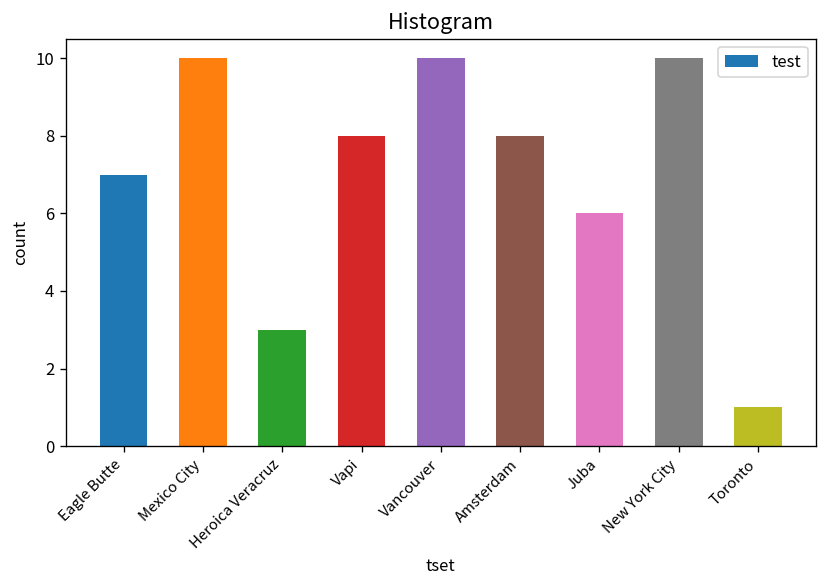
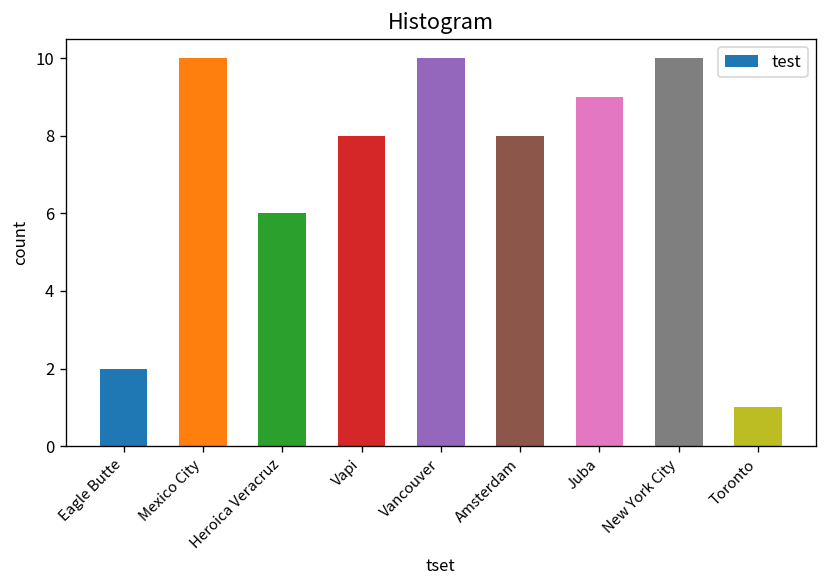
Eagle Butte: 7 -> 2
Heroica Veracruz: 3 -> 6
Juba: 6 -> 9
